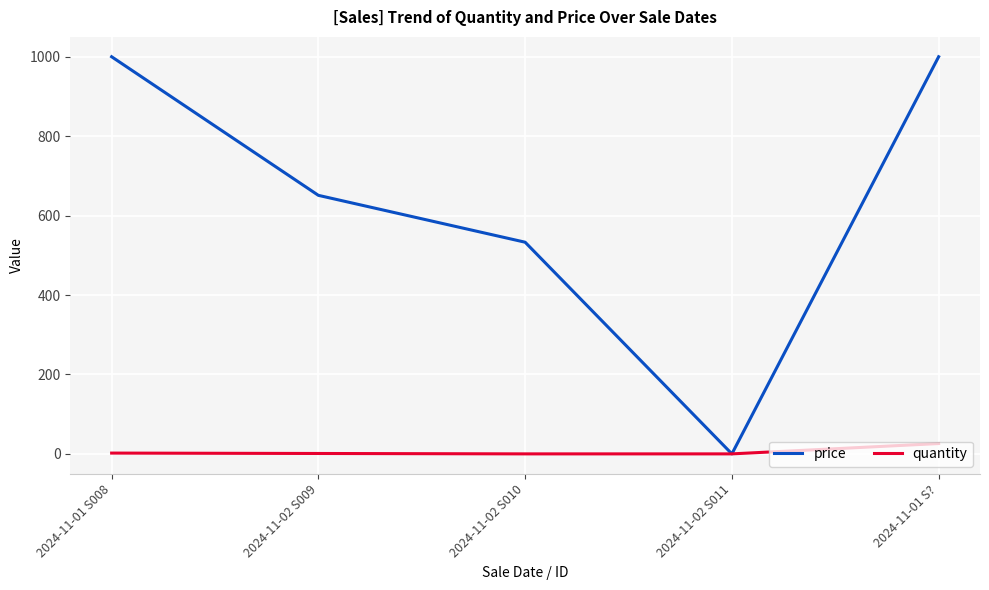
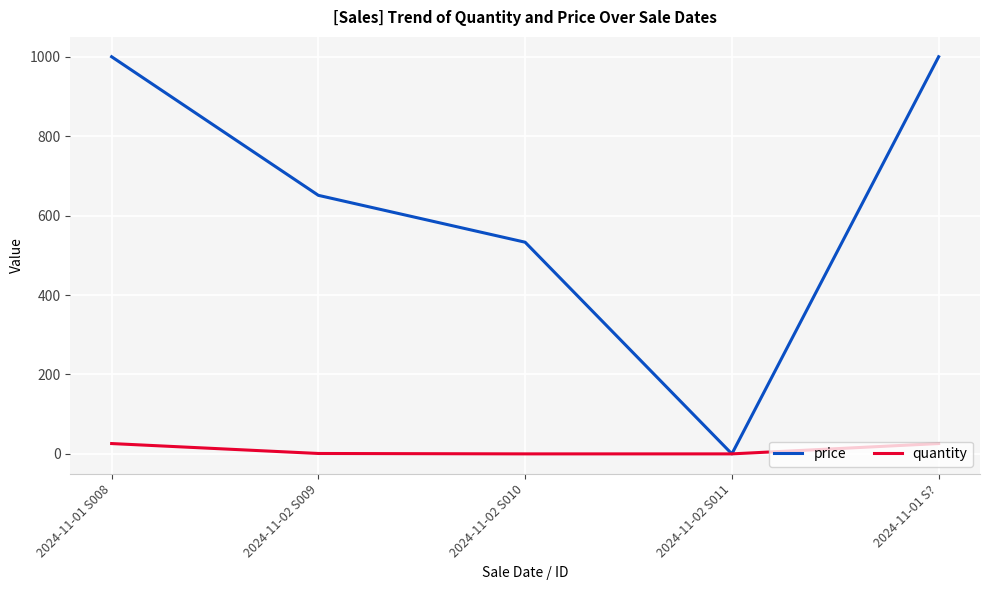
quantity, 2024-11-01 S008: 0 -> 30
